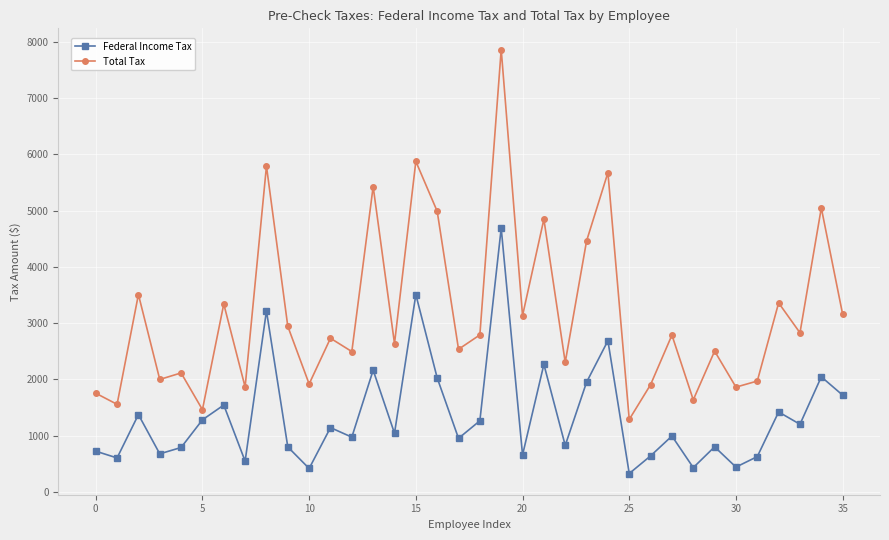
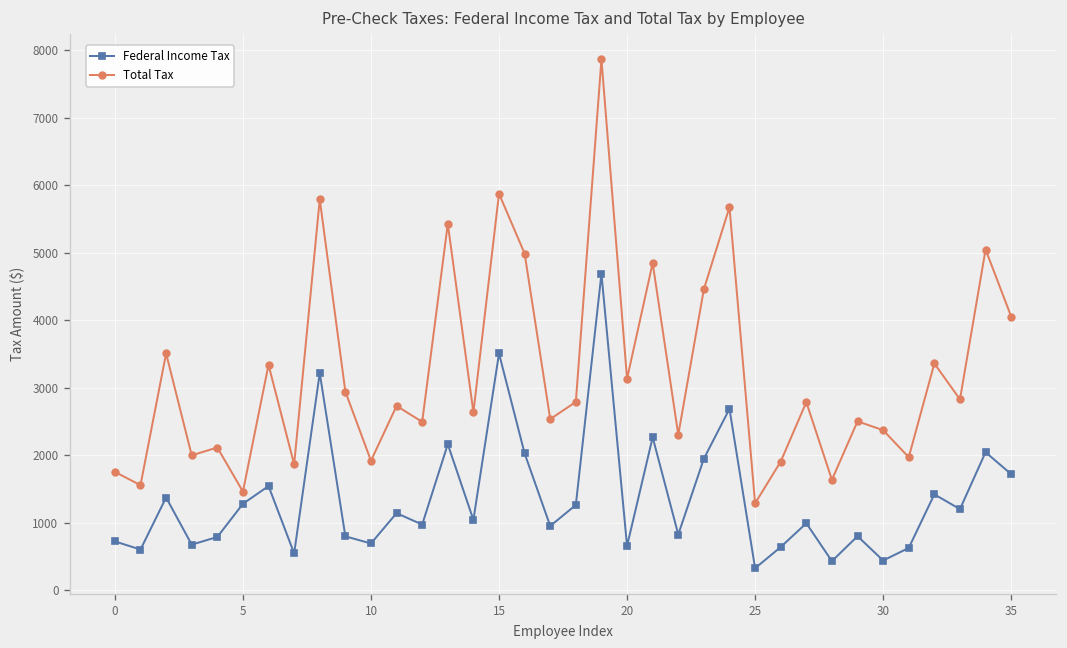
Federal Income Tax, 10: 400 -> 700
Total Tax, 30: 1900 -> 2400
Total Tax, 35: 3200 -> 4100
